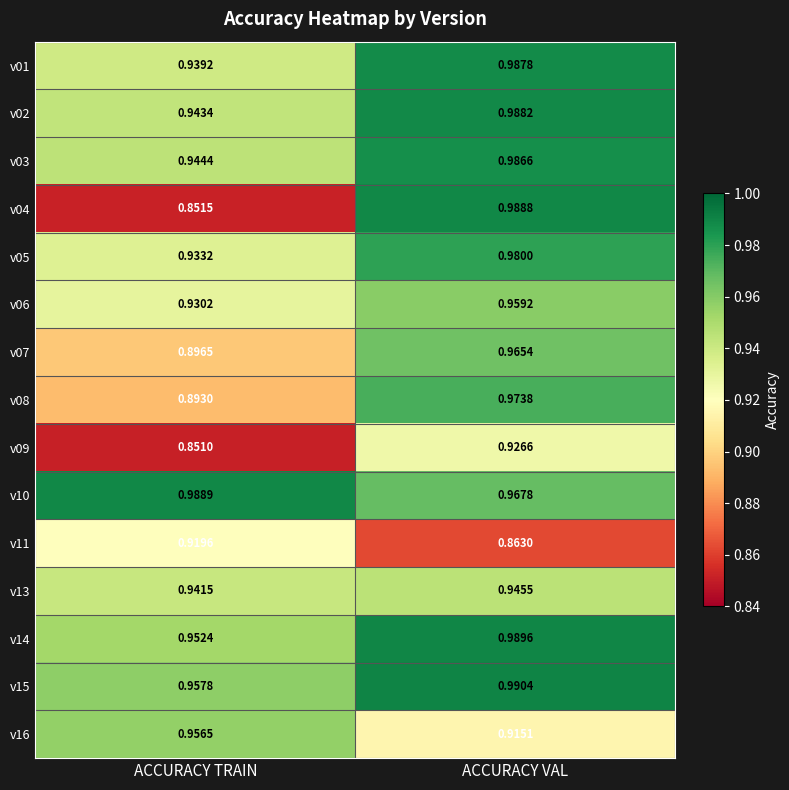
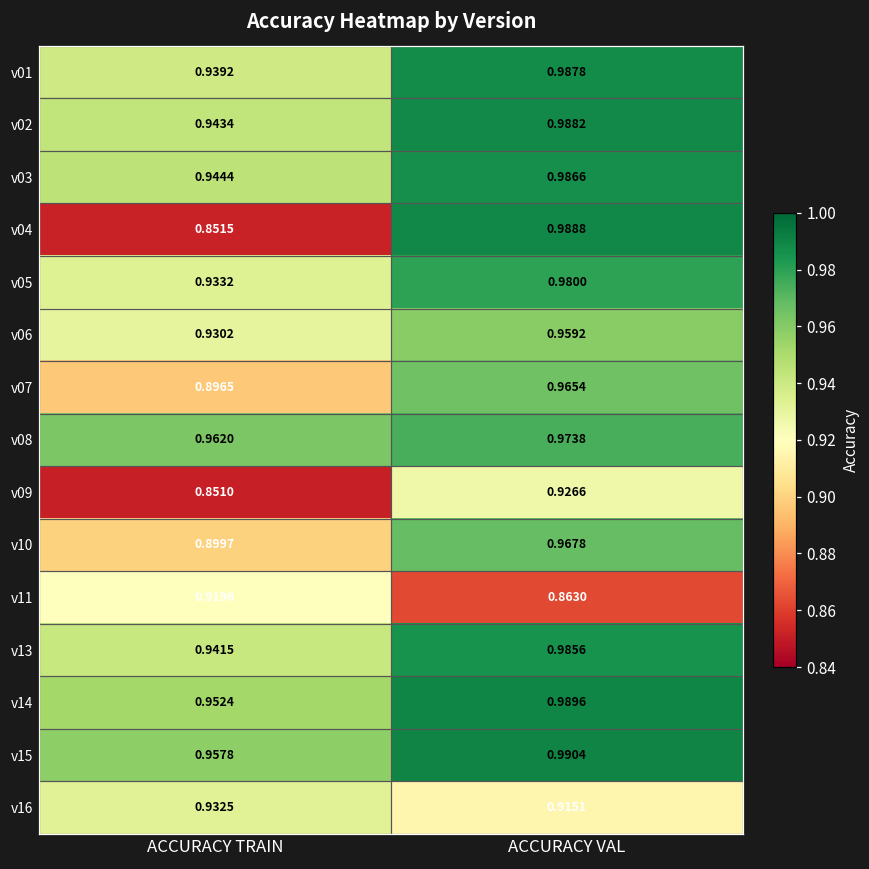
v08, ACCURACY TRAIN: 0.8930 -> 0.9620
v10, ACCURACY TRAIN: 0.9889 -> 0.8997
v13, ACCURACY VAL: 0.9455 -> 0.9856
v16, ACCURACY TRAIN: 0.9565 -> 0.9325
